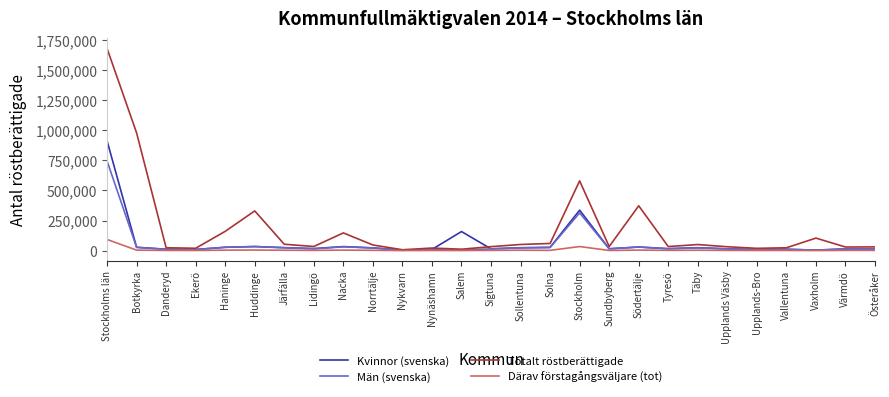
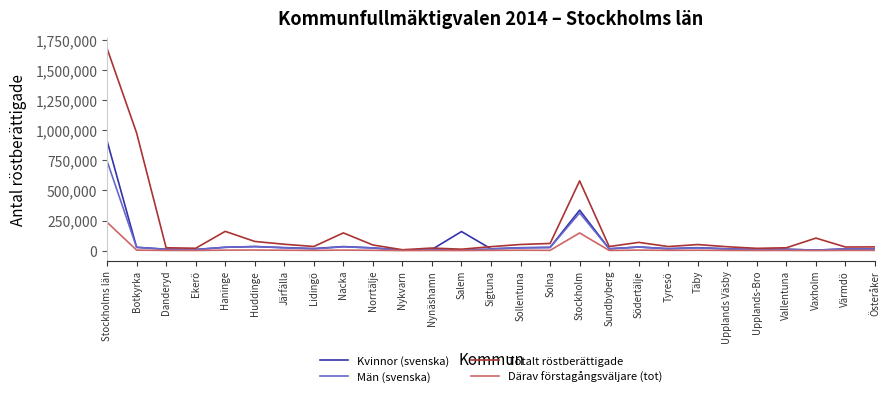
Därav förstagångsväljare (tot), Stockholms län: 90,000 -> 240,000
Totalt röstberättigade, Huddinge: 330,000 -> 80,000
Därav förstagångsväljare (tot), Stockholm: 30,000 -> 150,000
Totalt röstberättigade, Södertälje: 370,000 -> 70,000
